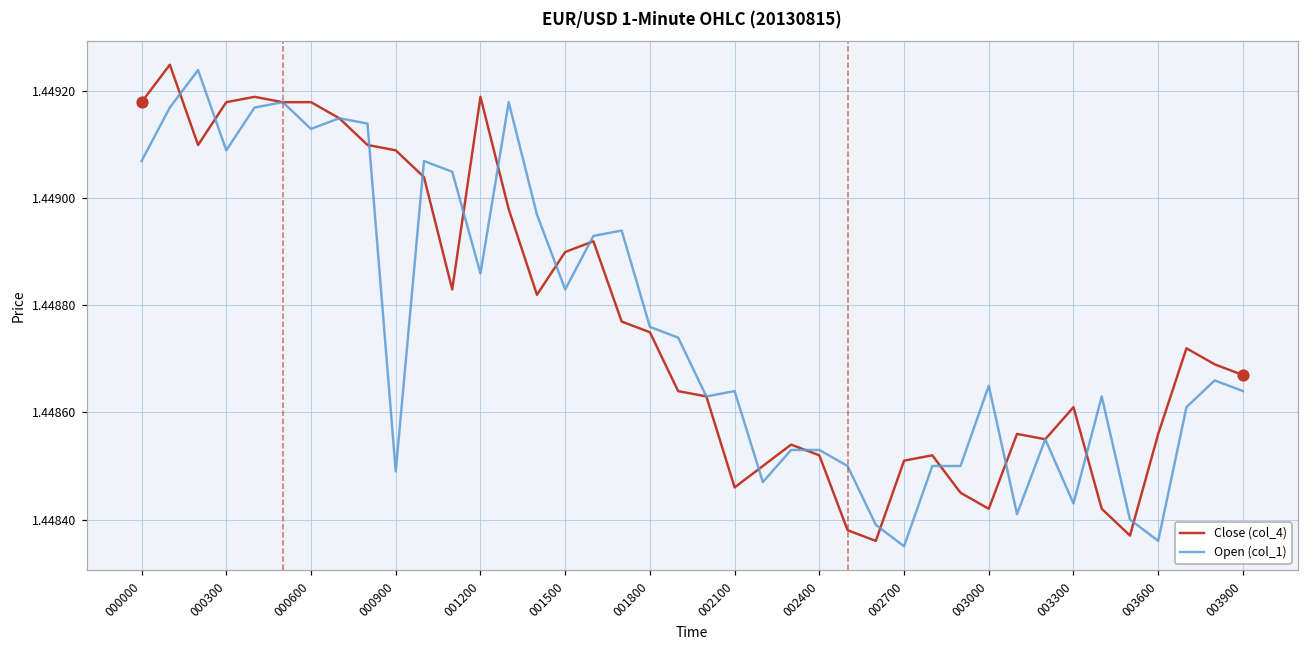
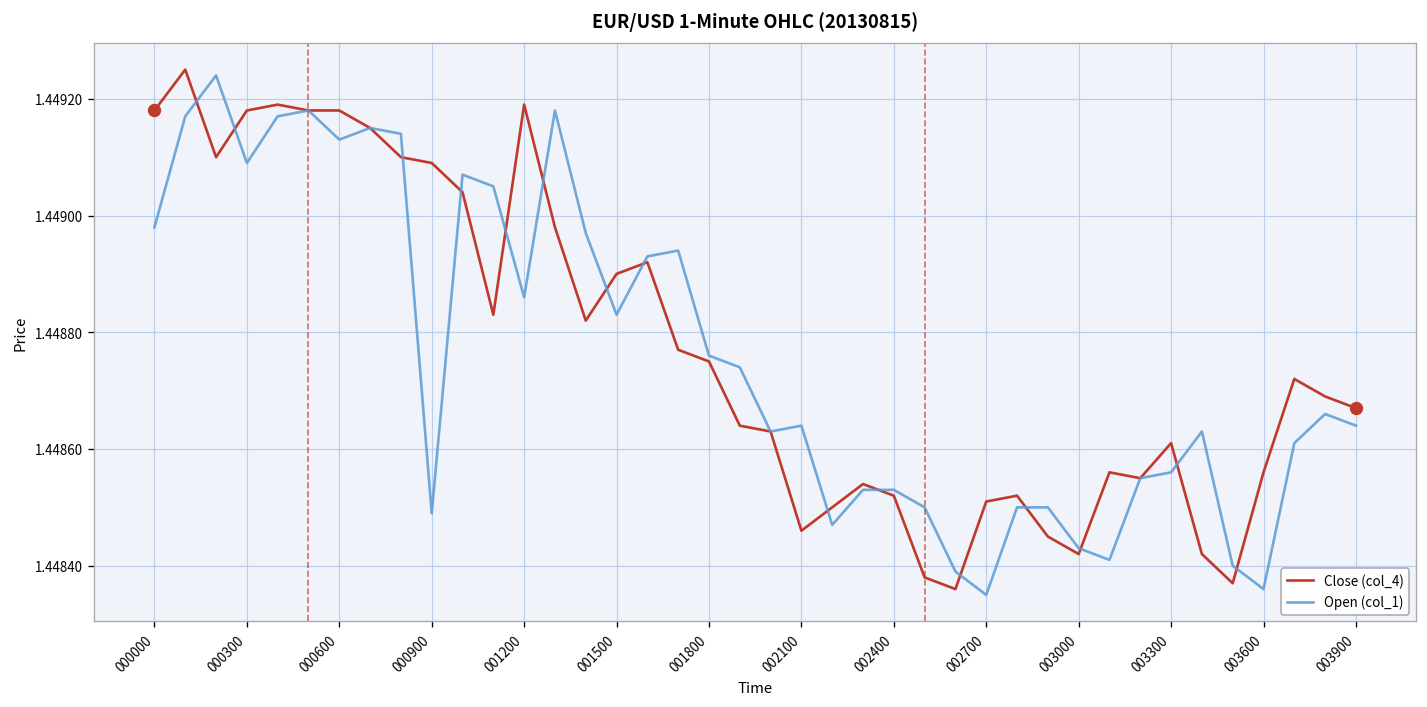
Open (col_1), 000000: 1.44907 -> 1.44898
Open (col_1), 003000: 1.44865 -> 1.44843
Open (col_1), 003300: 1.44843 -> 1.44856
